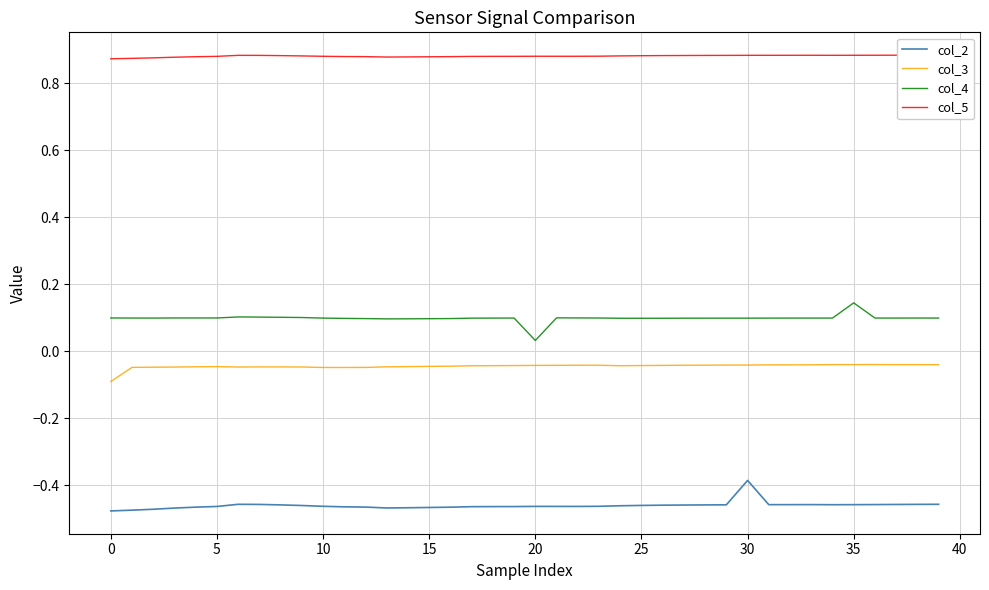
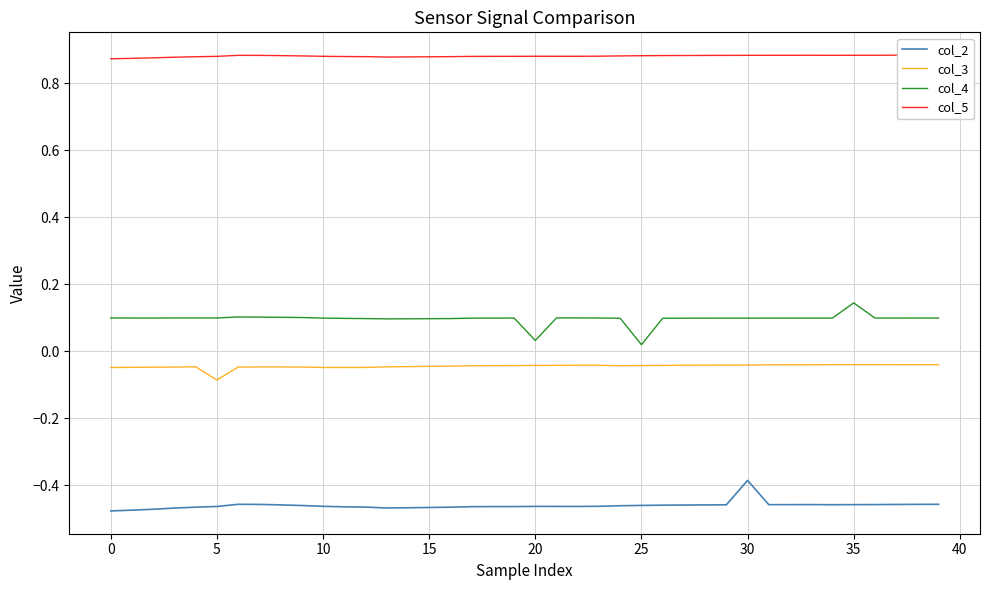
col_3, 0: -0.09 -> -0.05
col_3, 5: -0.05 -> -0.09
col_4, 25: 0.10 -> 0.02
